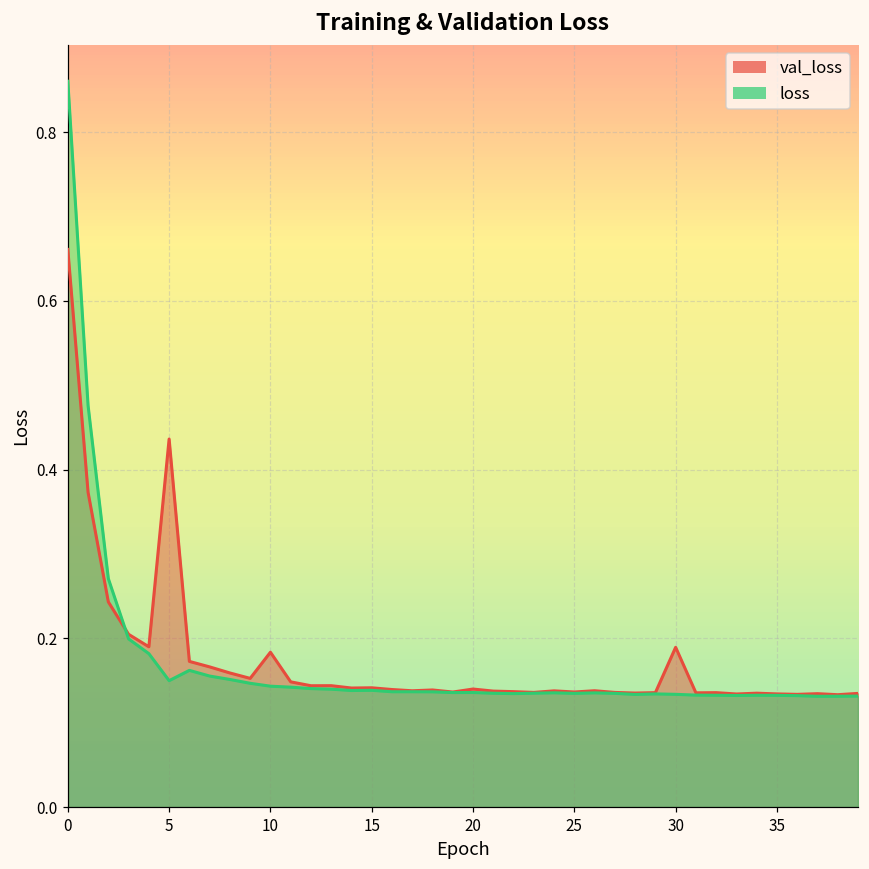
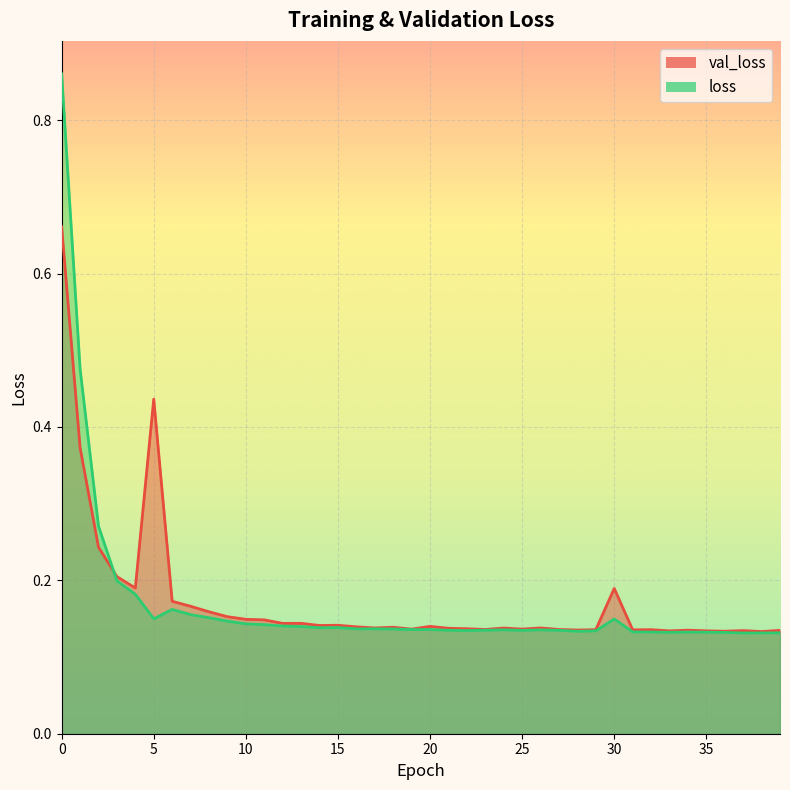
val_loss, 10: 0.18 -> 0.15
loss, 30: 0.13 -> 0.15
